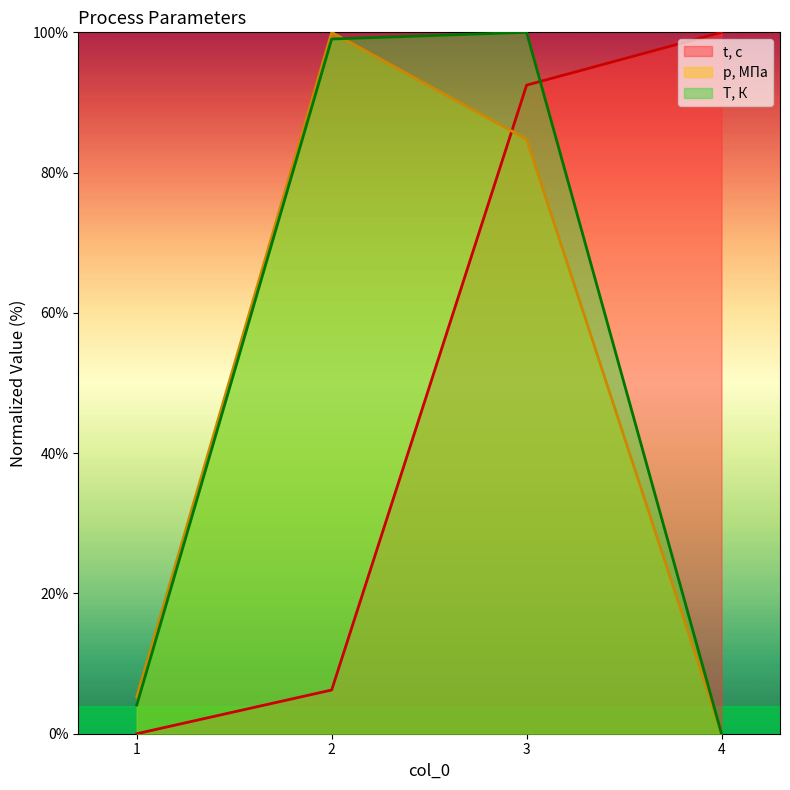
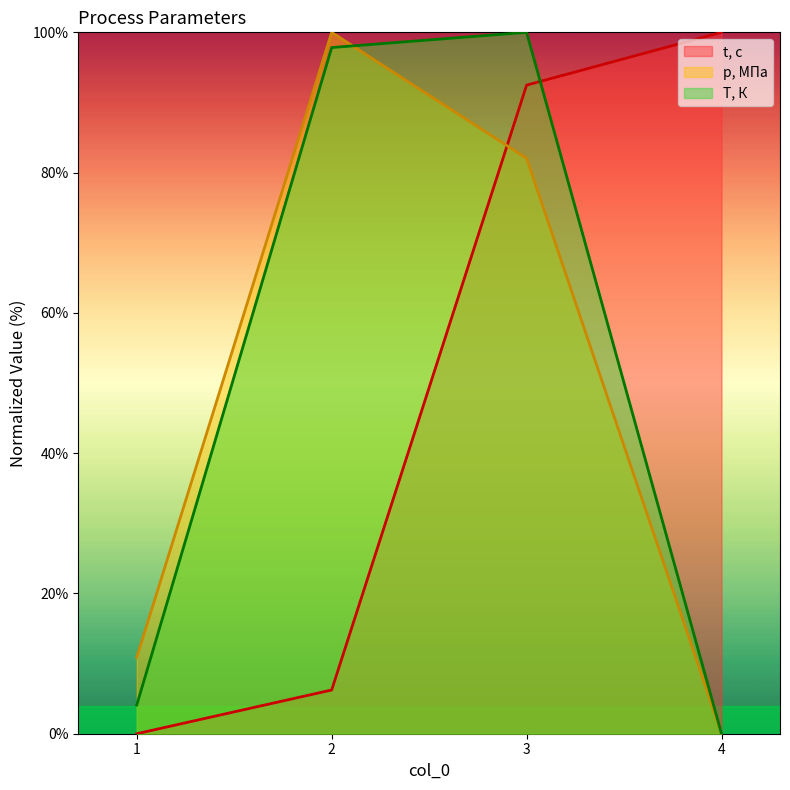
p, МПа, 1: 5% -> 11%
T, К, 2: 99% -> 98%
p, МПа, 3: 85% -> 82%
